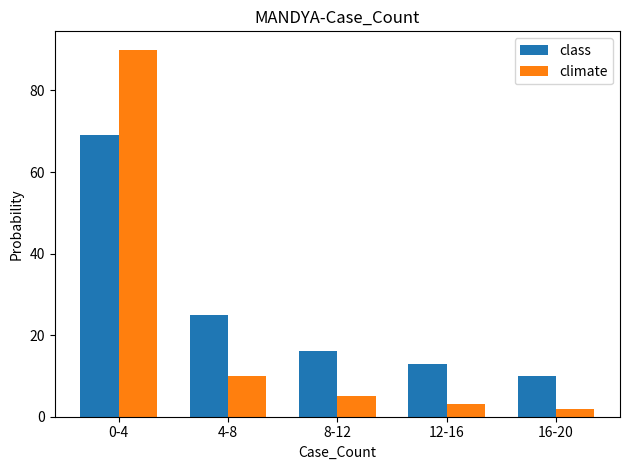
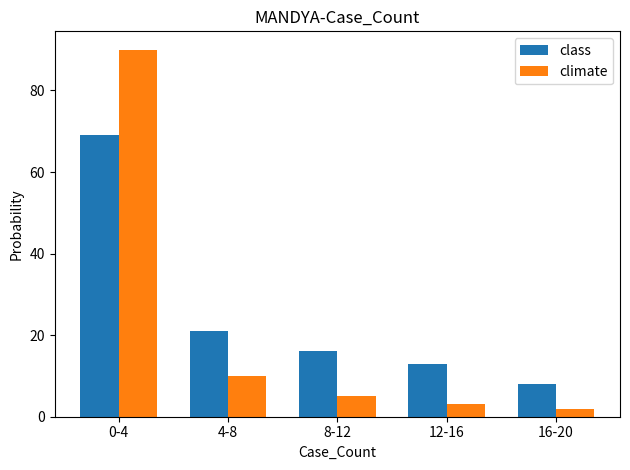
class, 4-8: 25 -> 21
class, 16-20: 10 -> 8
